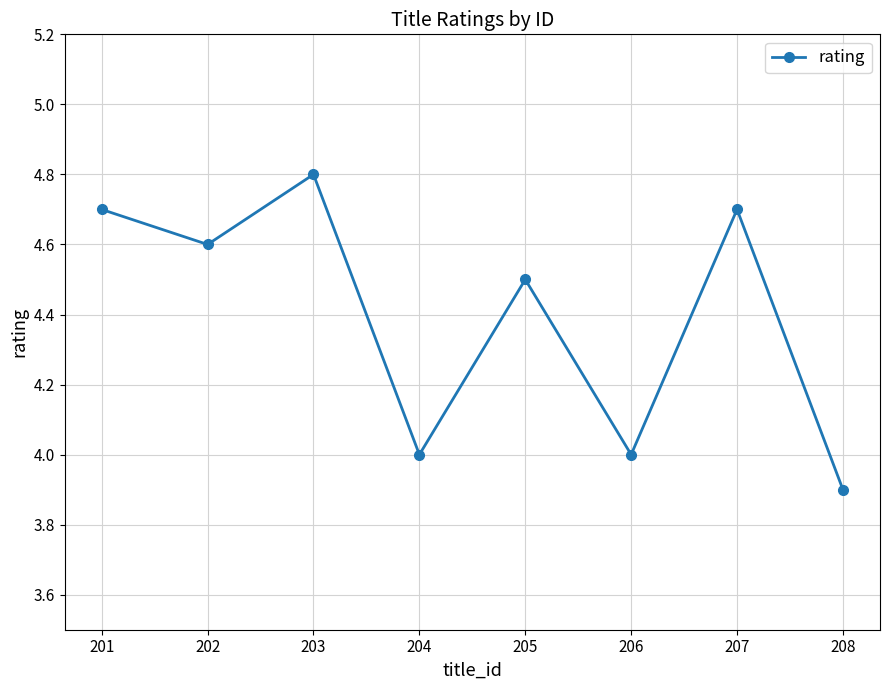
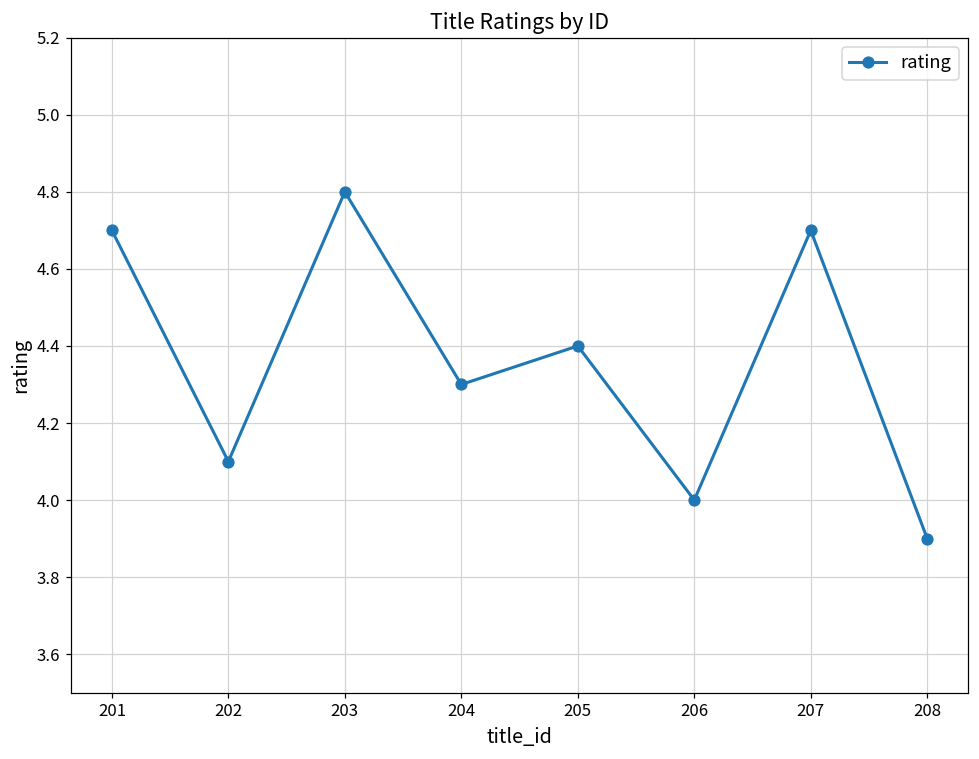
202: 4.6 -> 4.1
204: 4.0 -> 4.3
205: 4.5 -> 4.4
